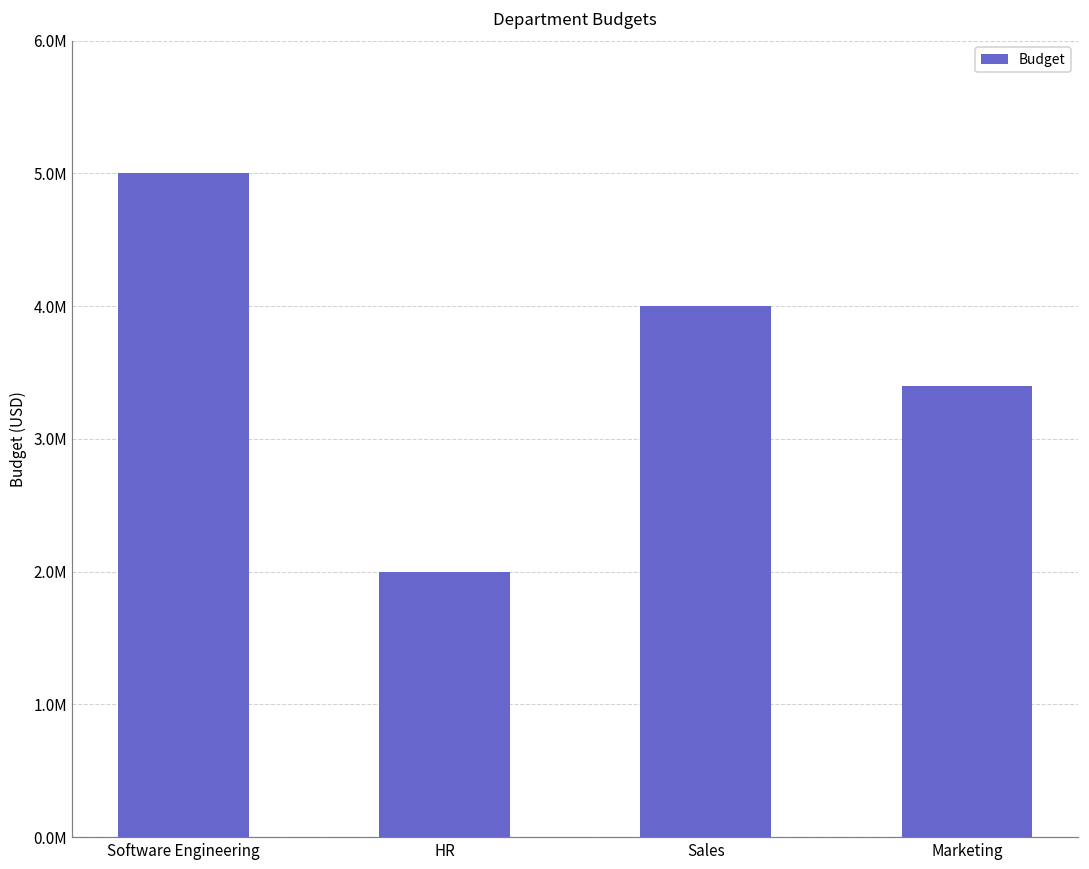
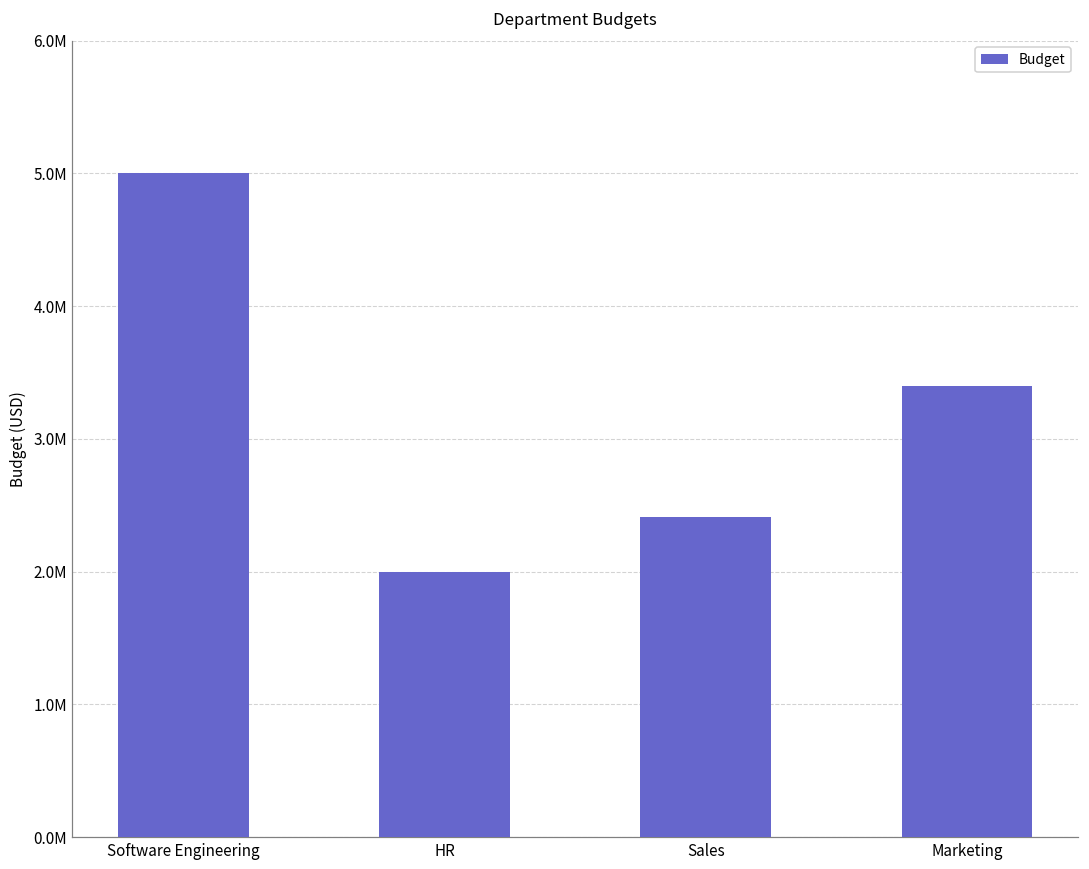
Sales: 4000000 -> 2410000
